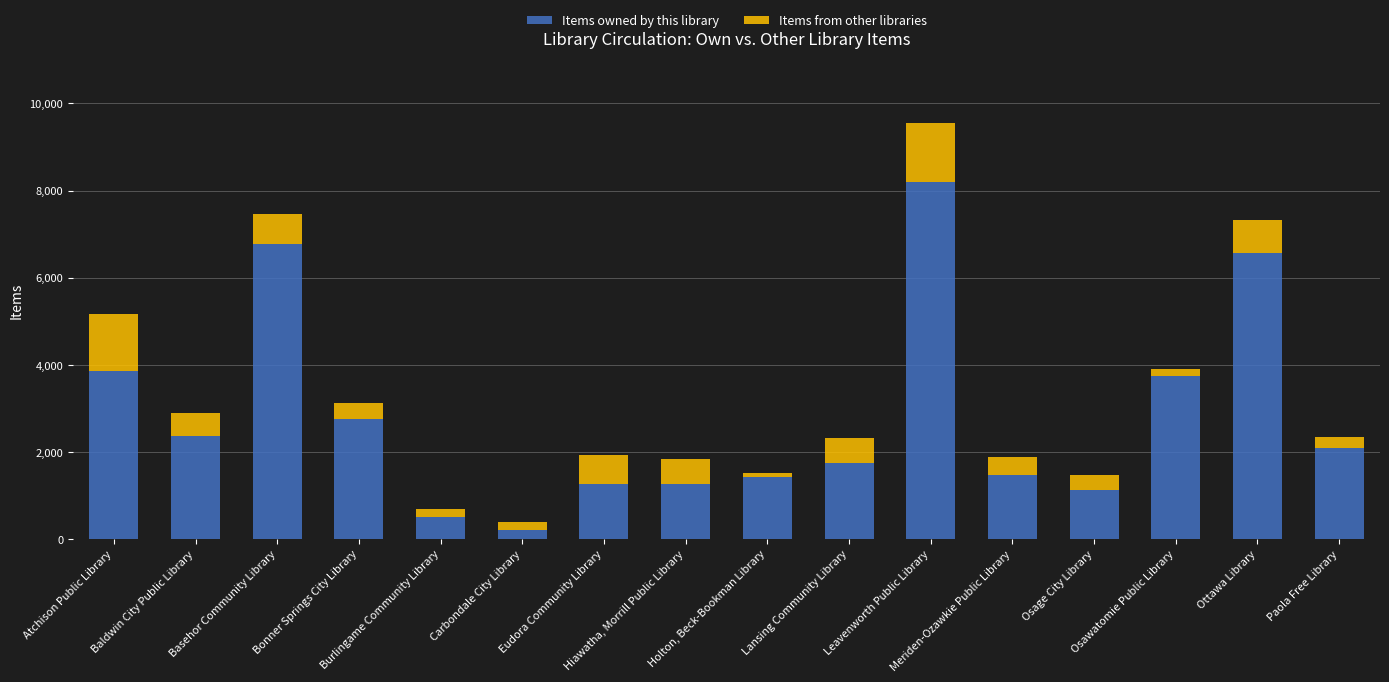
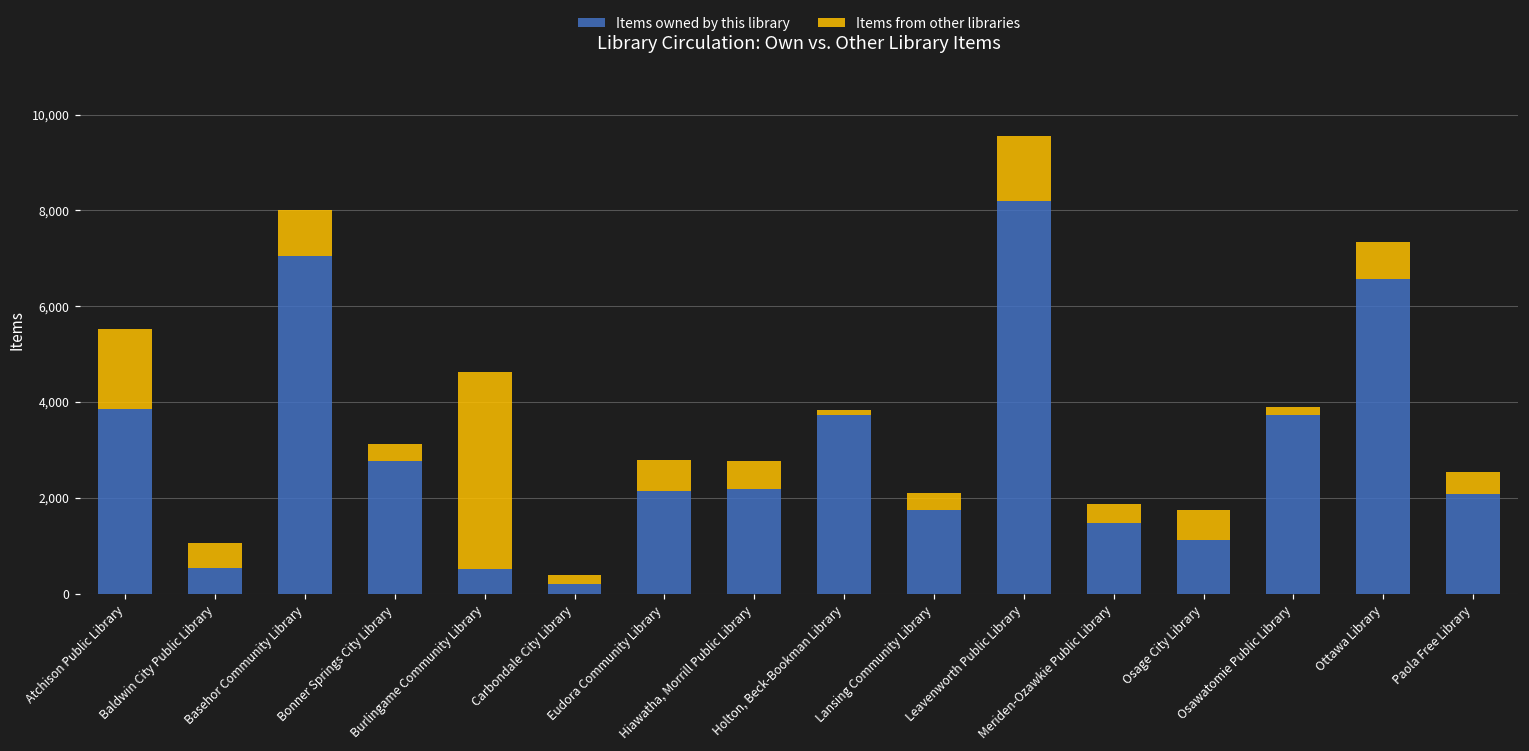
Items from other libraries, Atchison Public Library: 1,300 -> 1,700
Items owned by this library, Baldwin City Public Library: 2,400 -> 500
Items owned by this library, Basehor Community Library: 6,800 -> 7,000
Items from other libraries, Basehor Community Library: 700 -> 1,000
Items from other libraries, Burlingame Community Library: 200 -> 4,100
Items owned by this library, Eudora Community Library: 1,300 -> 2,100
Items owned by this library, Hiawatha, Morrill Public Library: 1,300 -> 2,200
Items owned by this library, Holton, Beck-Bookman Library: 1,400 -> 3,700
Items from other libraries, Lansing Community Library: 600 -> 400
Items from other libraries, Osage City Library: 300 -> 600
Items from other libraries, Paola Free Library: 300 -> 500
